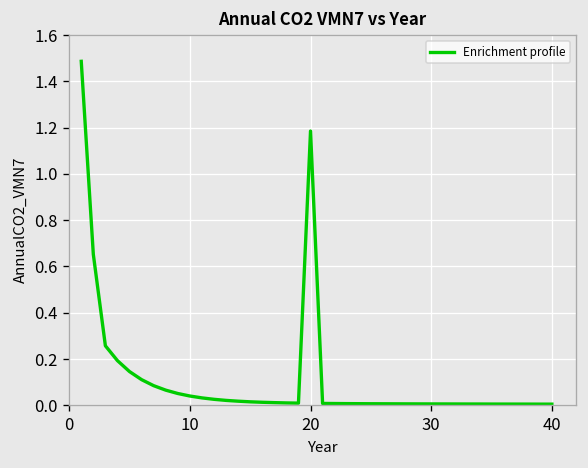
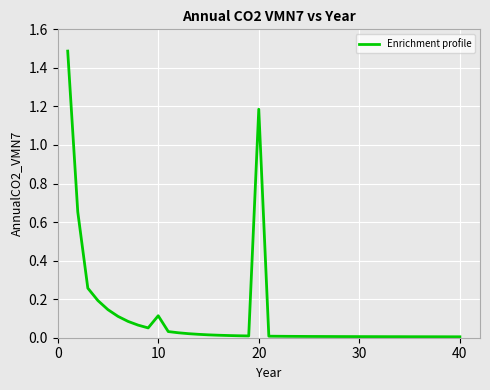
10: 0.04 -> 0.11
